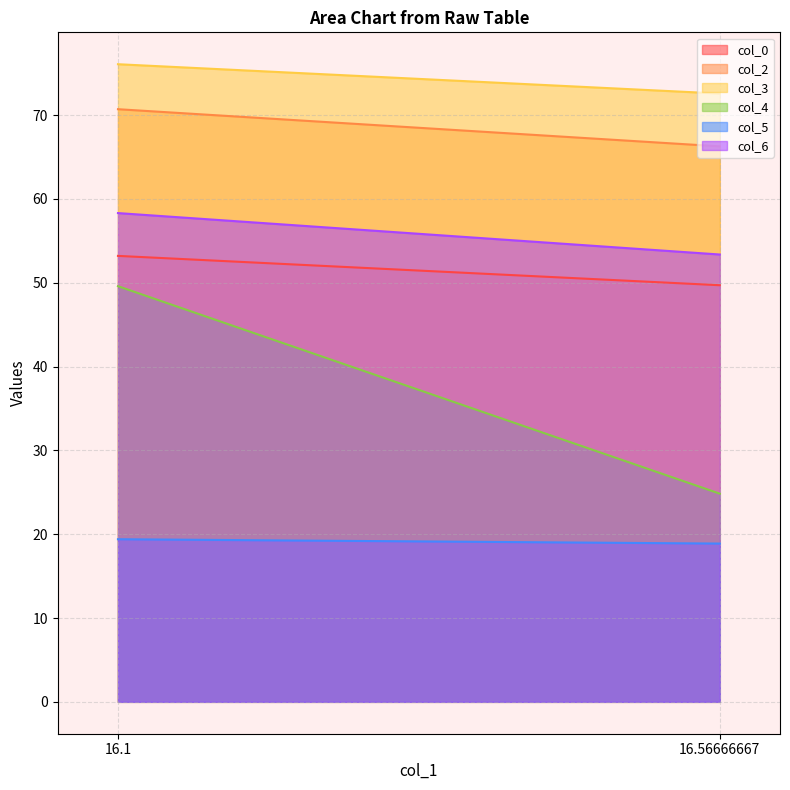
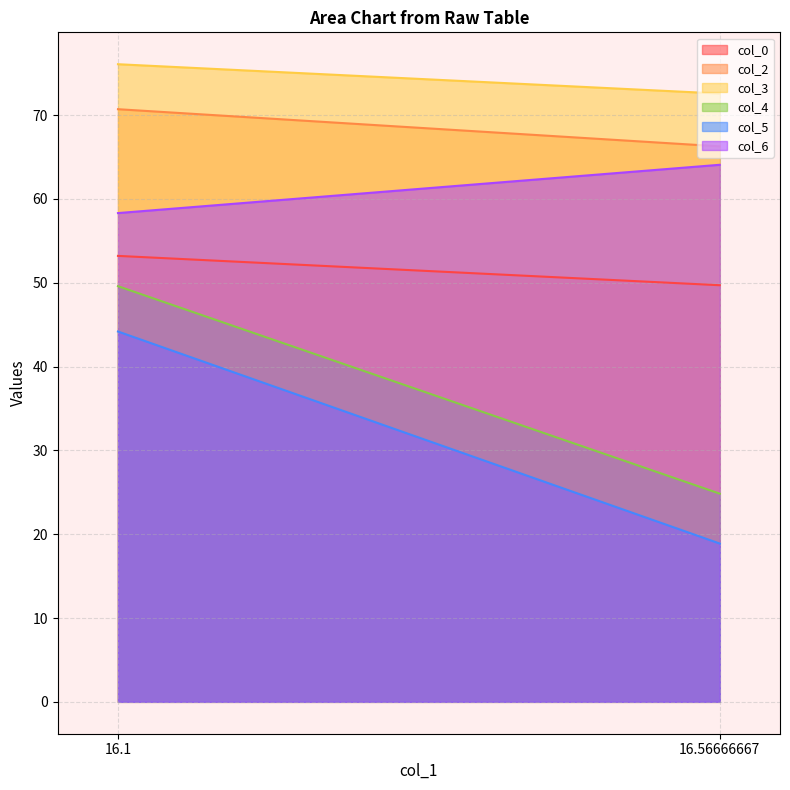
col_5, 16.1: 19 -> 44
col_6, 16.56666667: 53 -> 64
